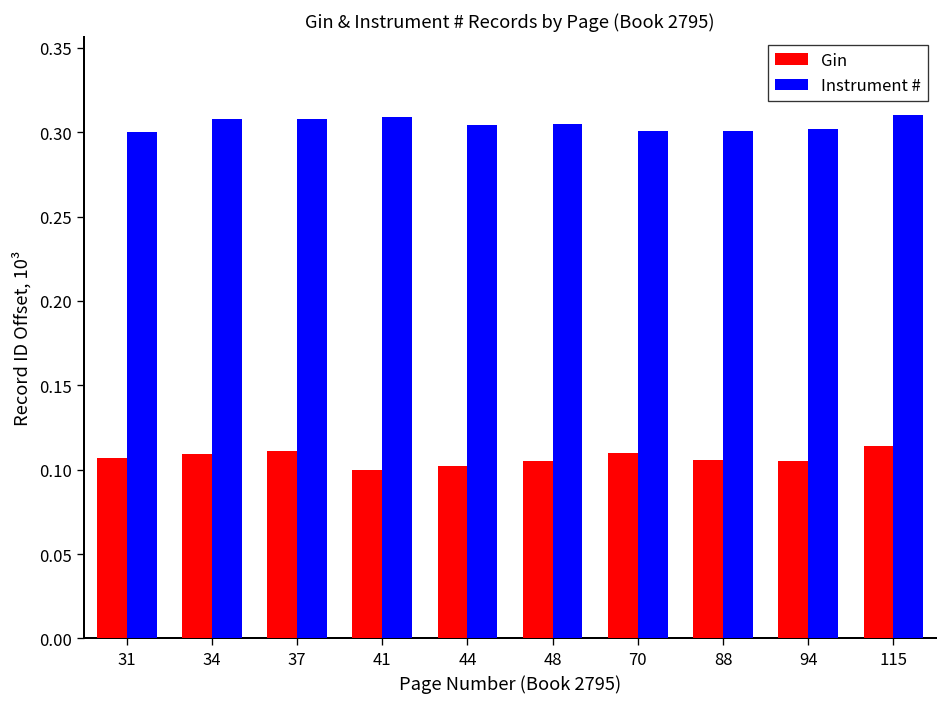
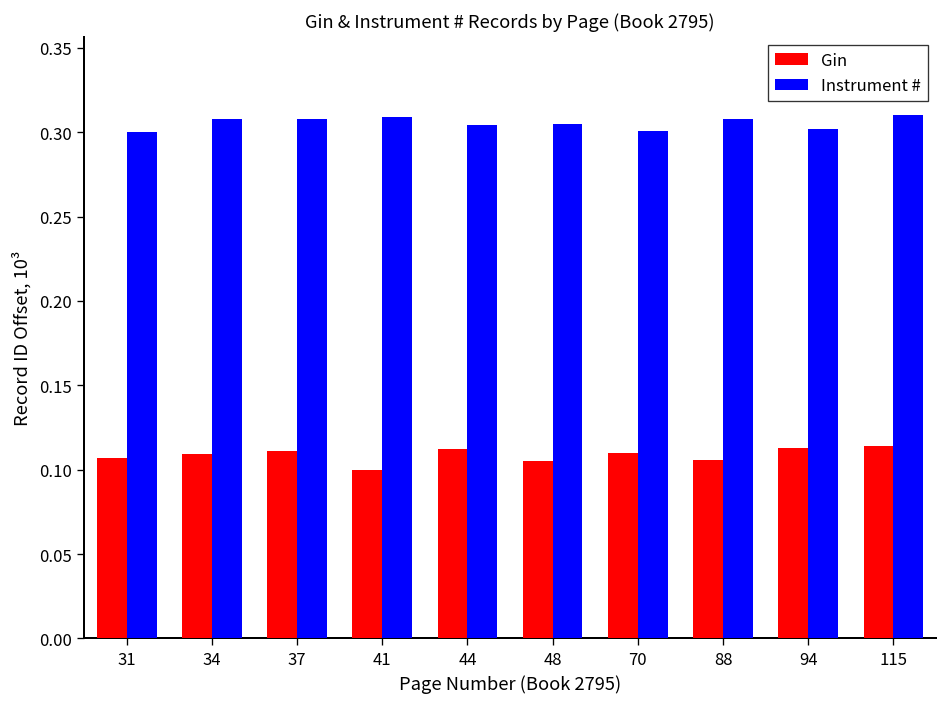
Gin, 44: 0.102 -> 0.112
Instrument #, 88: 0.301 -> 0.308
Gin, 94: 0.105 -> 0.113
